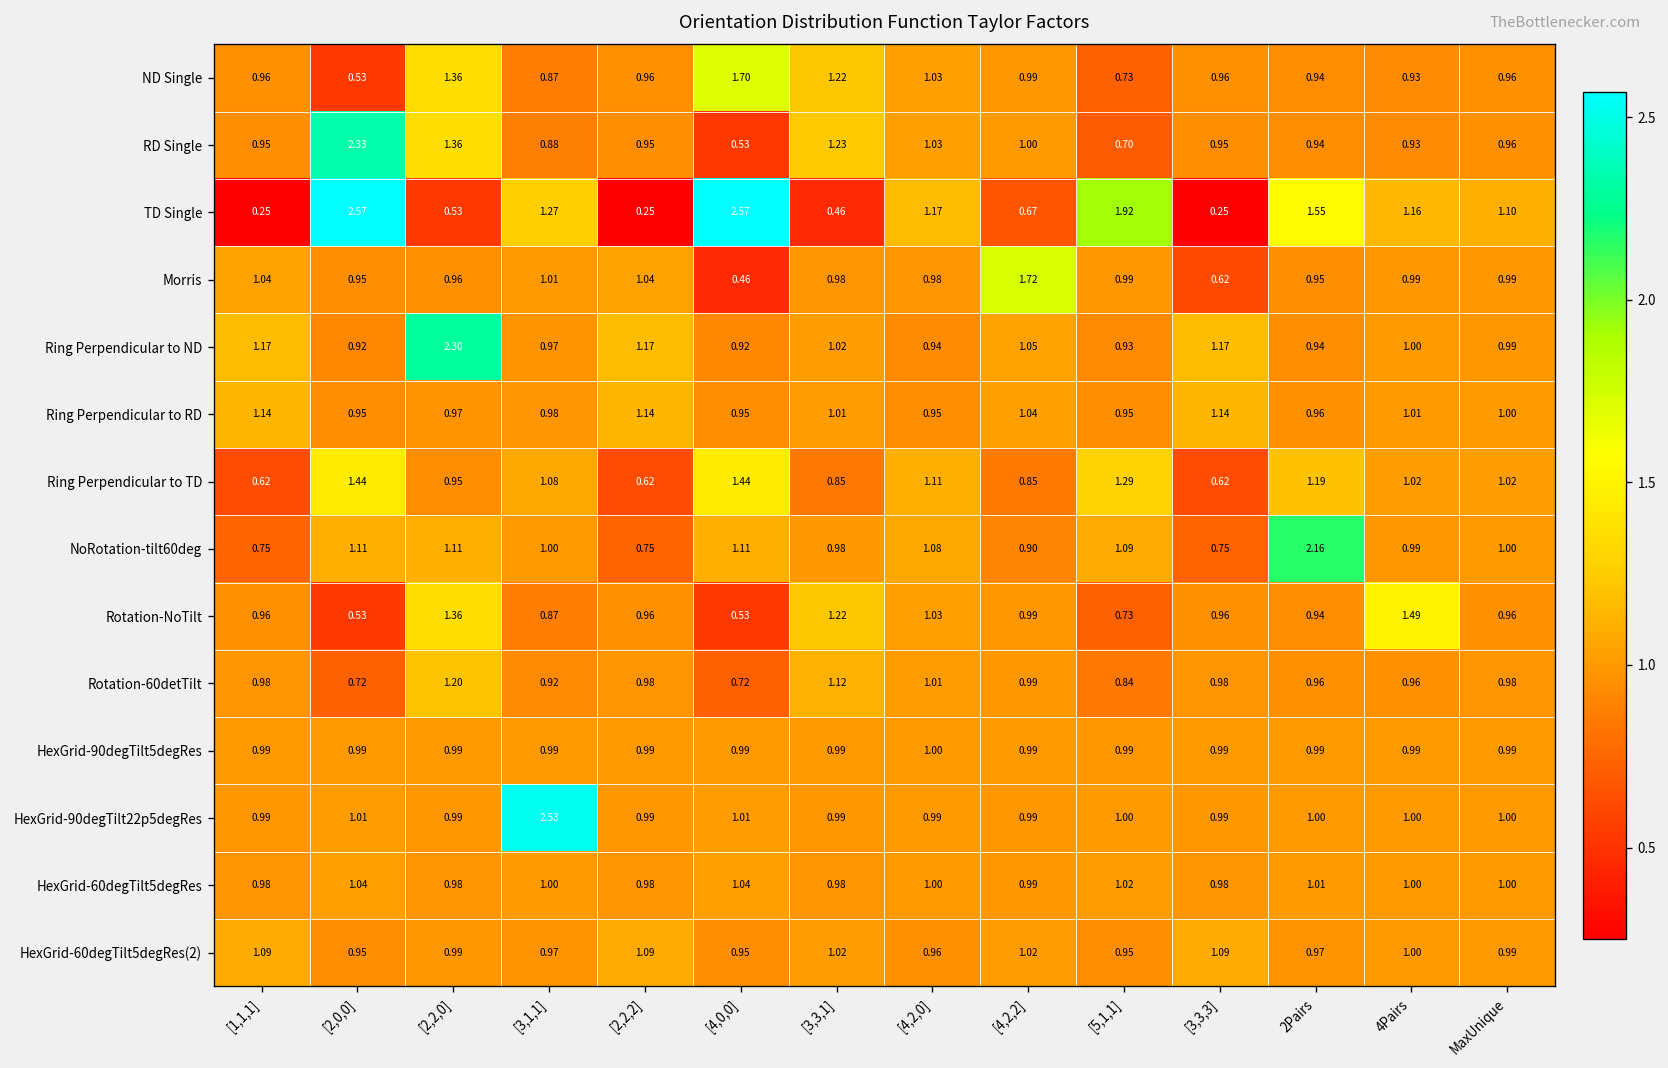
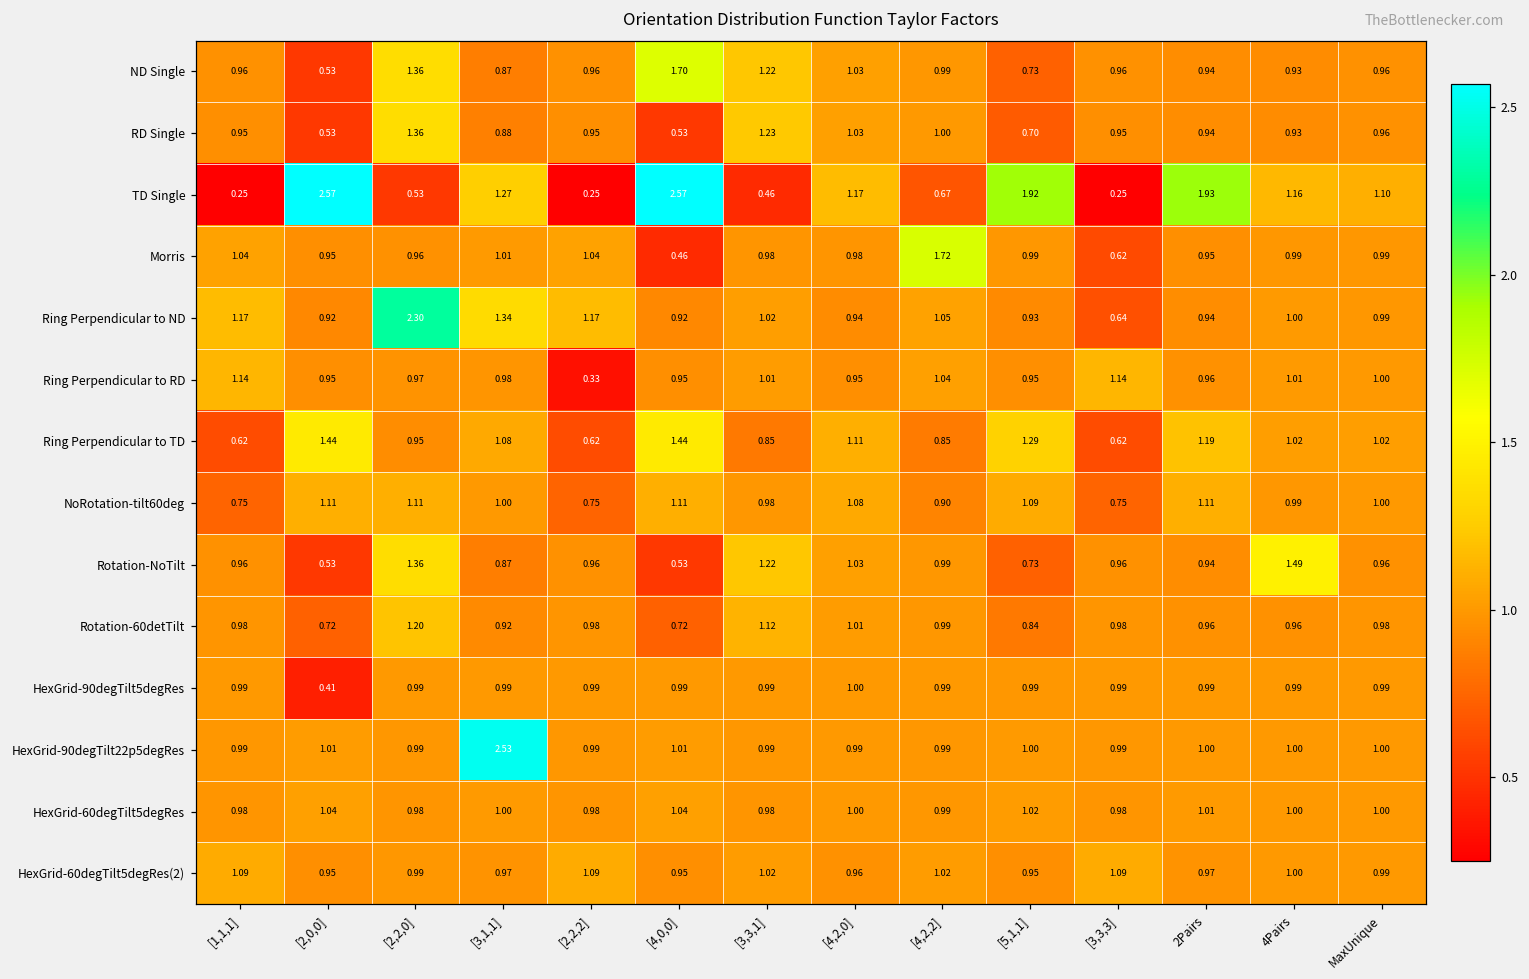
RD Single, [2,0,0]: 2.33 -> 0.53
TD Single, 2Pairs: 1.55 -> 1.93
Ring Perpendicular to ND, [3,1,1]: 0.97 -> 1.34
Ring Perpendicular to ND, [3,3,3]: 1.17 -> 0.64
Ring Perpendicular to RD, [2,2,2]: 1.14 -> 0.33
NoRotation-tilt60deg, 2Pairs: 2.16 -> 1.11
HexGrid-90degTilt5degRes, [2,0,0]: 0.99 -> 0.41
